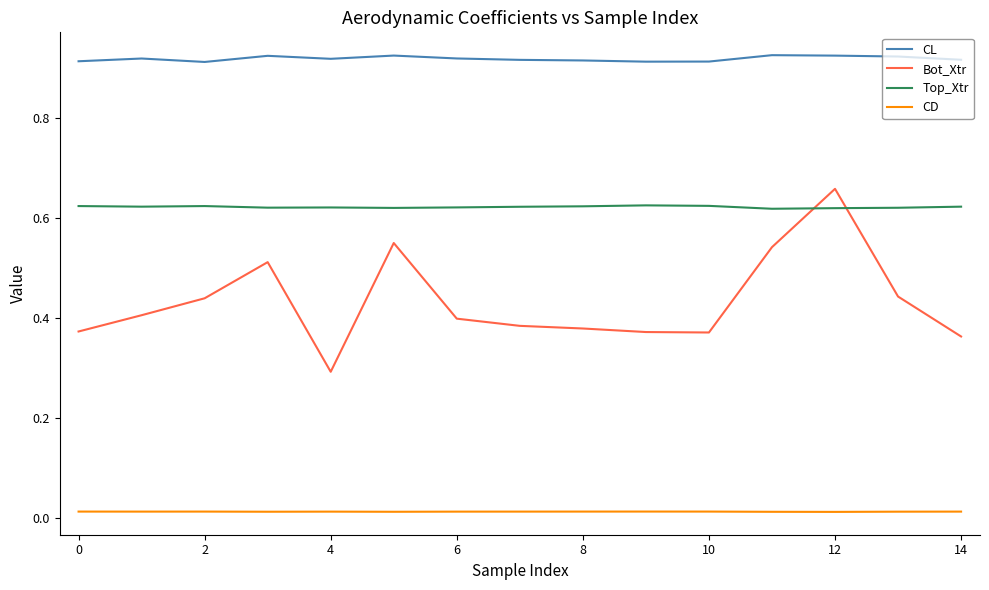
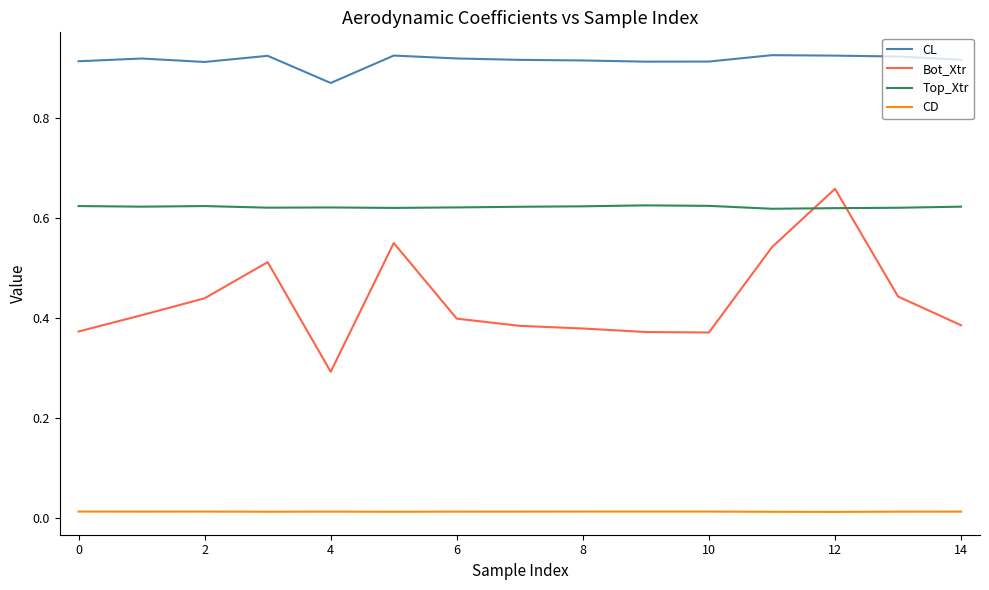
CL, 4: 0.92 -> 0.87
Bot_Xtr, 14: 0.36 -> 0.39
